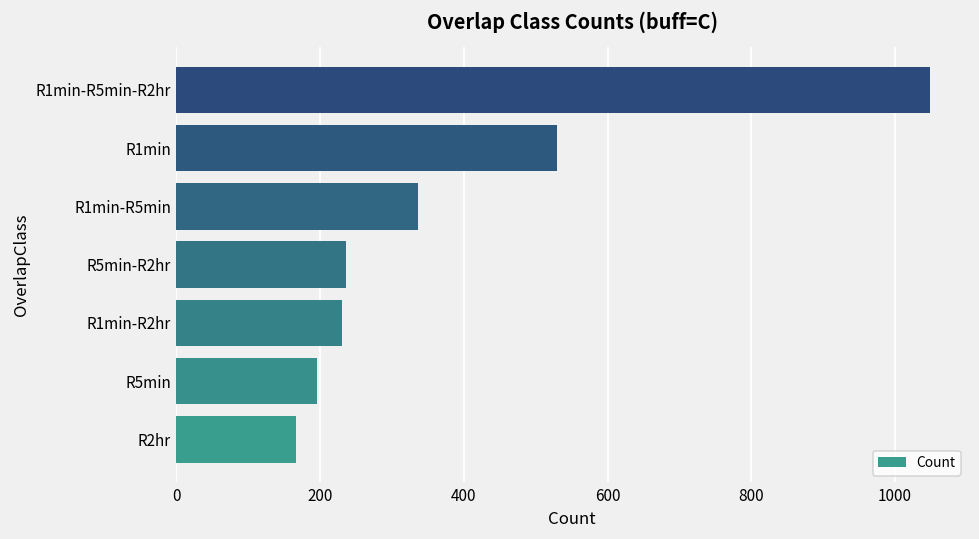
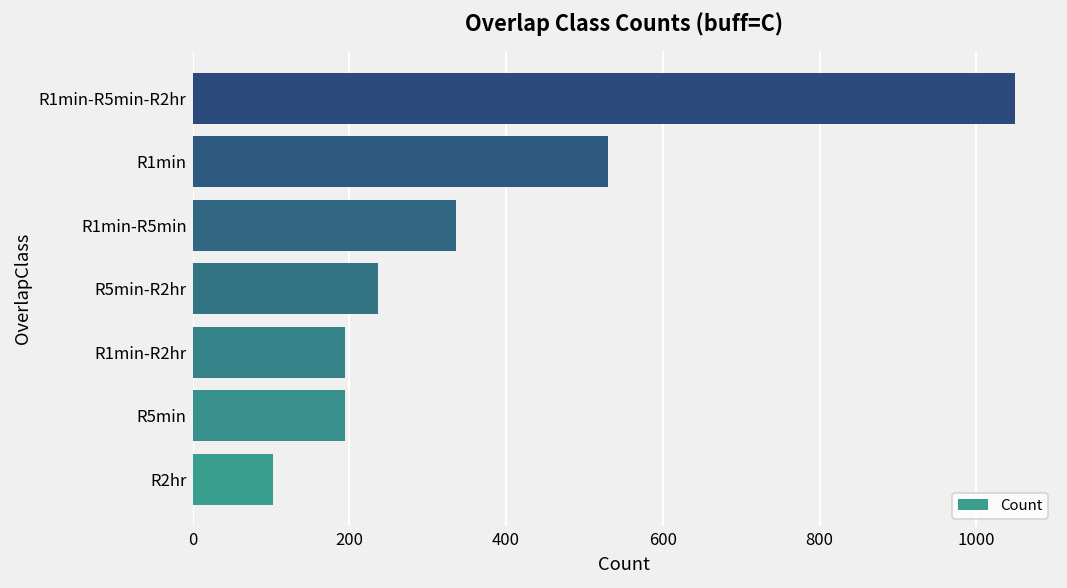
R1min-R2hr: 230 -> 200
R2hr: 170 -> 100
